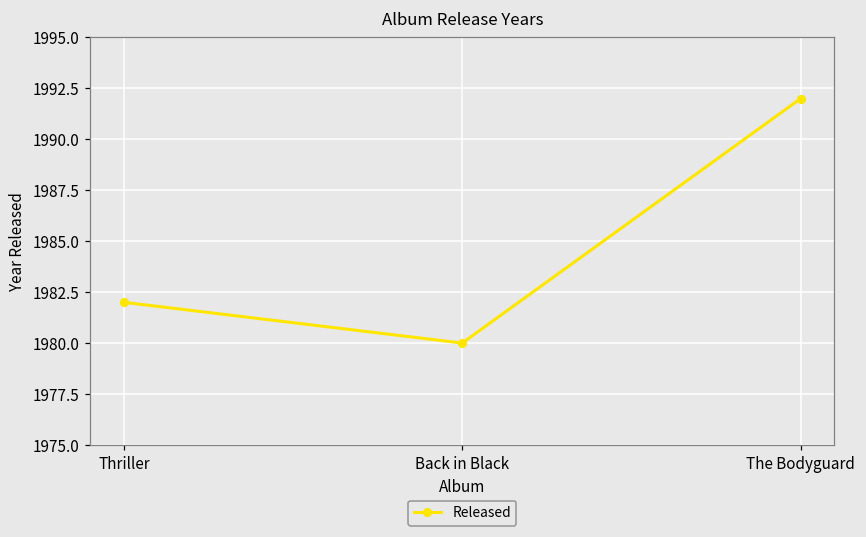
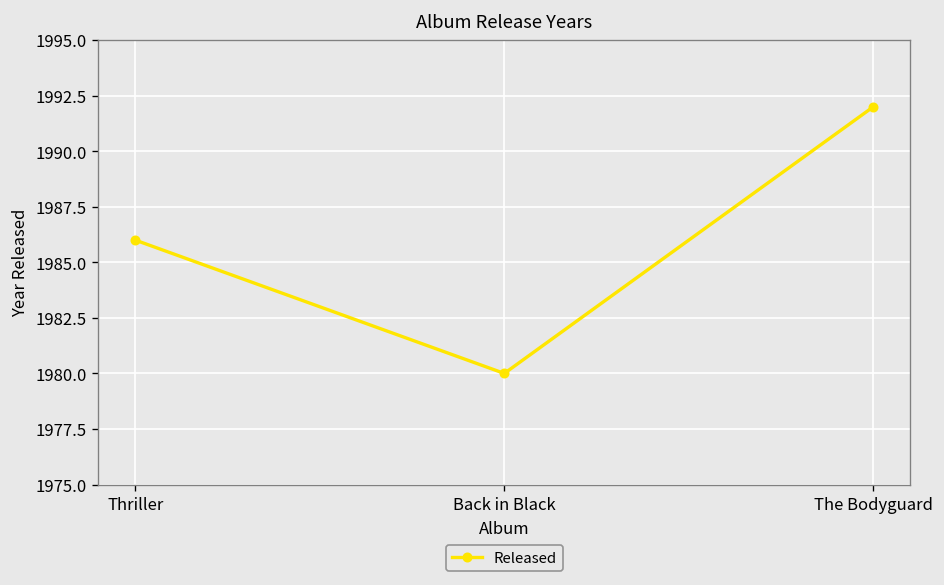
Thriller: 1982 -> 1986
